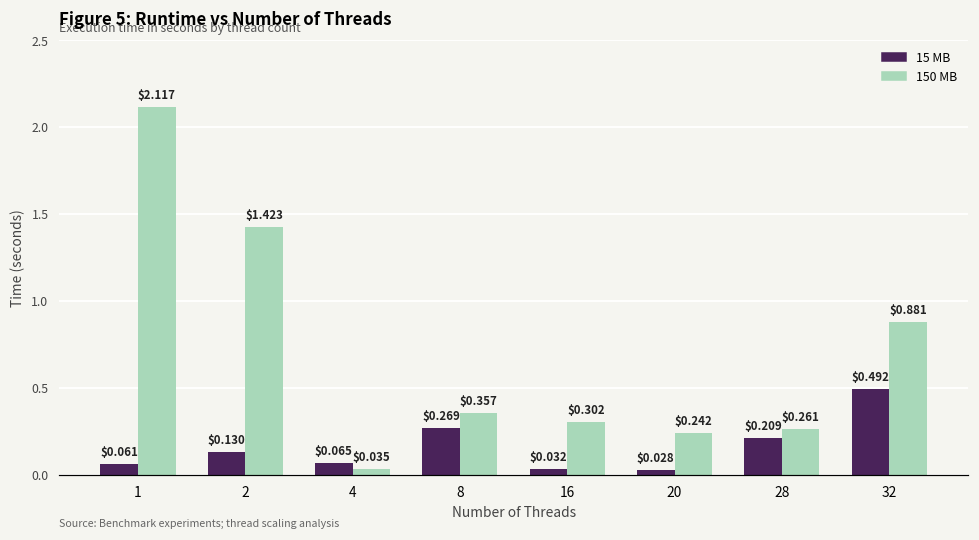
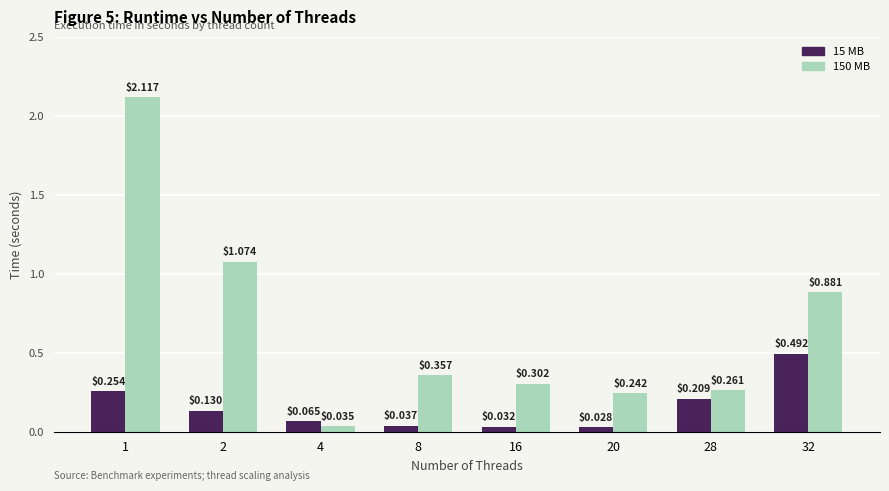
15 MB, 1: $0.061 -> $0.254
150 MB, 2: $1.423 -> $1.074
15 MB, 8: $0.269 -> $0.037
